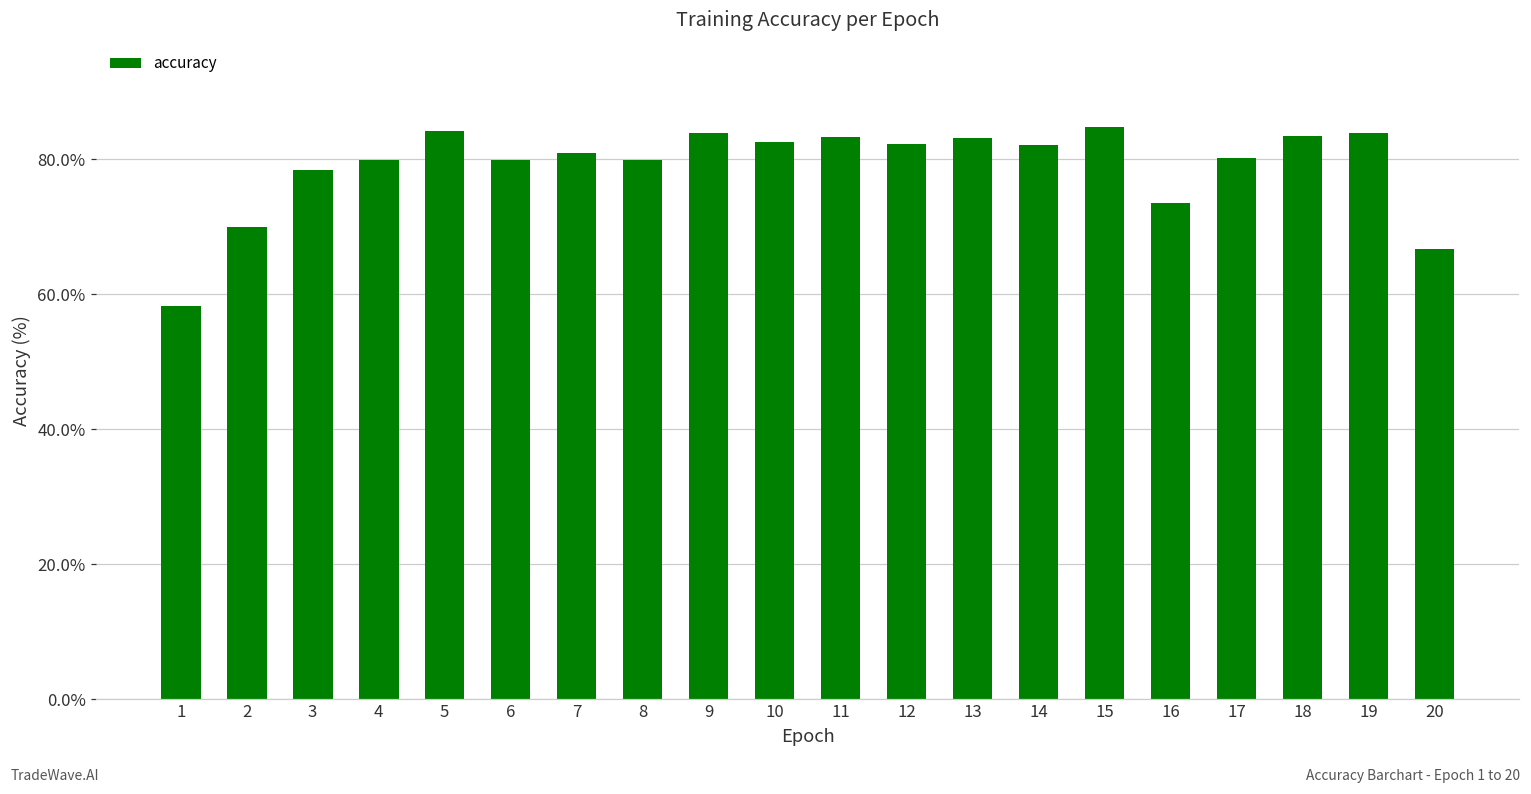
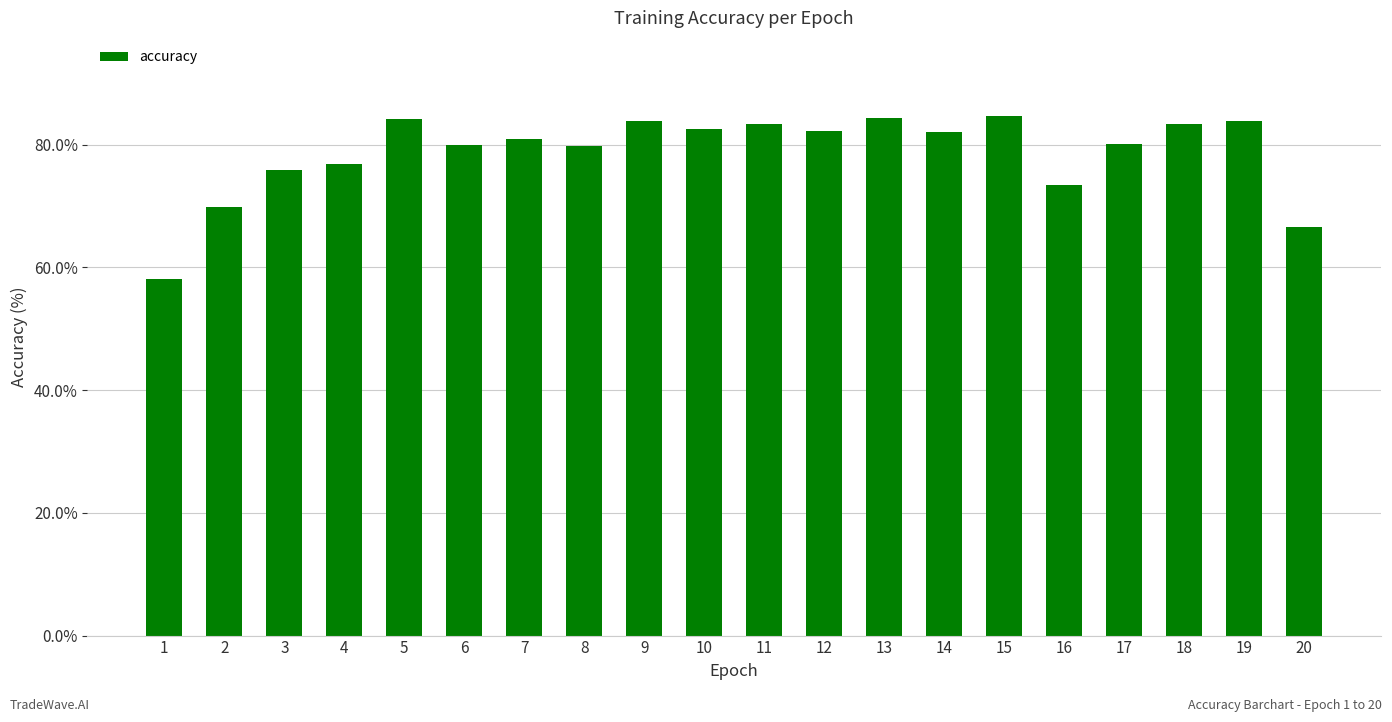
3: 78% -> 76%
4: 80% -> 77%
13: 83% -> 84%
